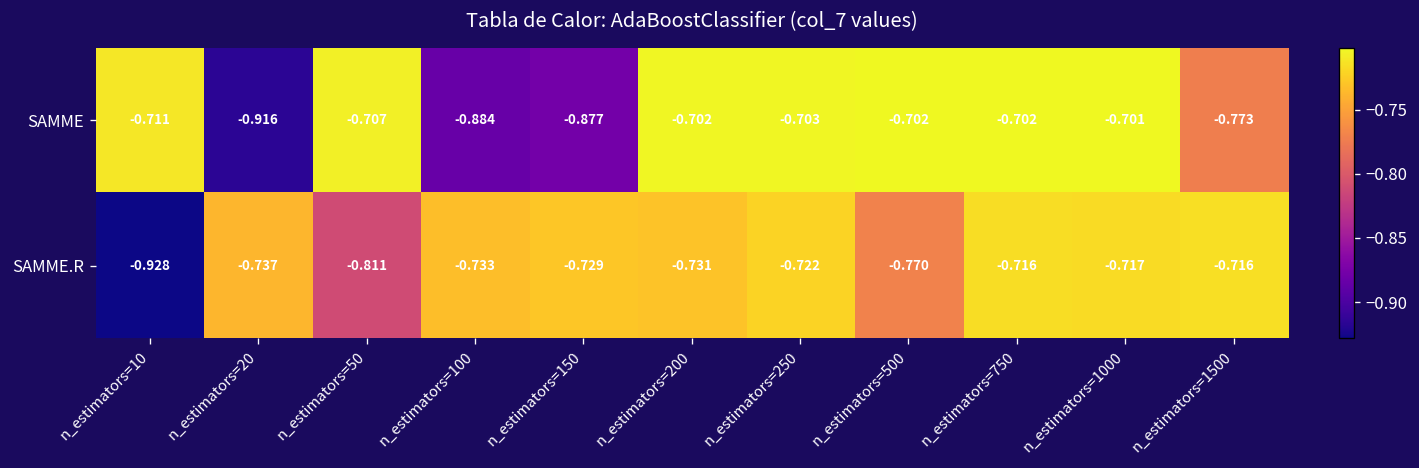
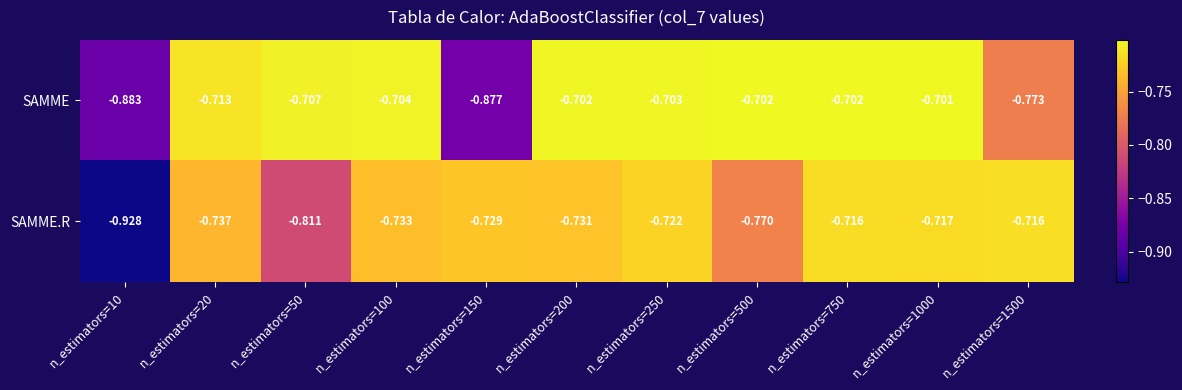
SAMME, n_estimators=10: -0.711 -> -0.883
SAMME, n_estimators=20: -0.916 -> -0.713
SAMME, n_estimators=100: -0.884 -> -0.704
